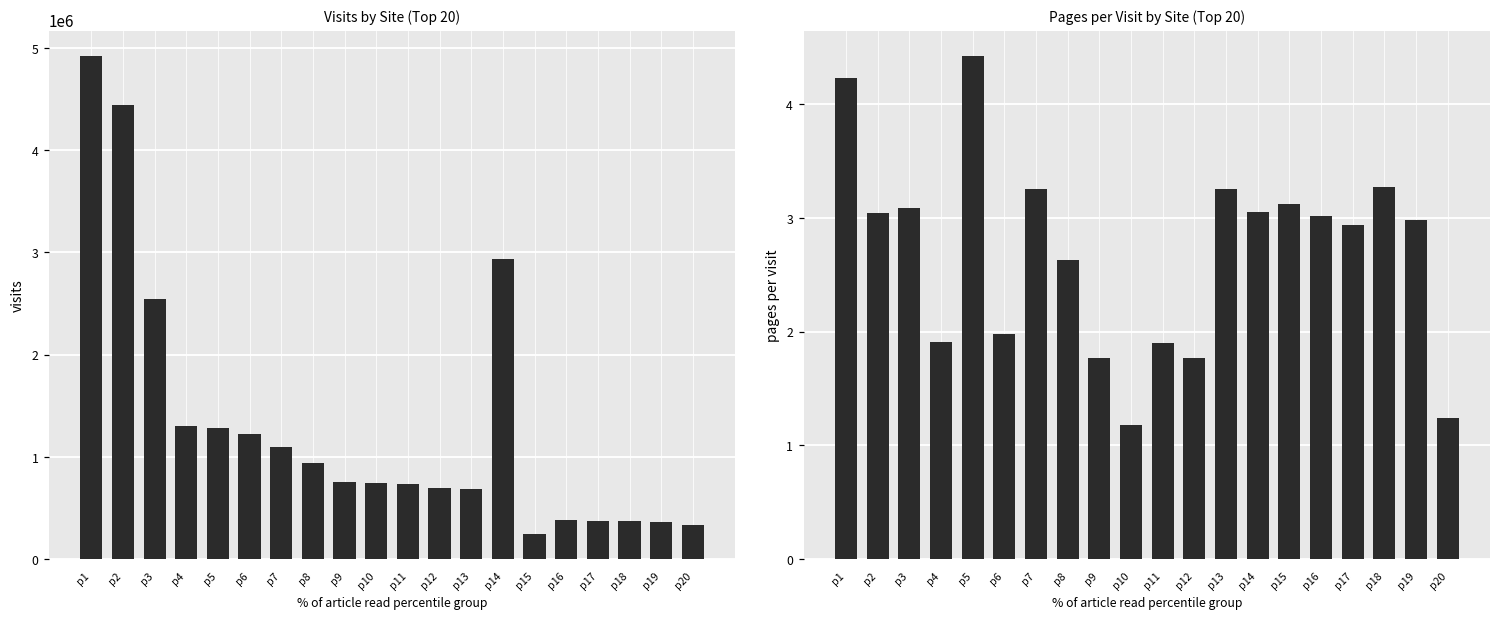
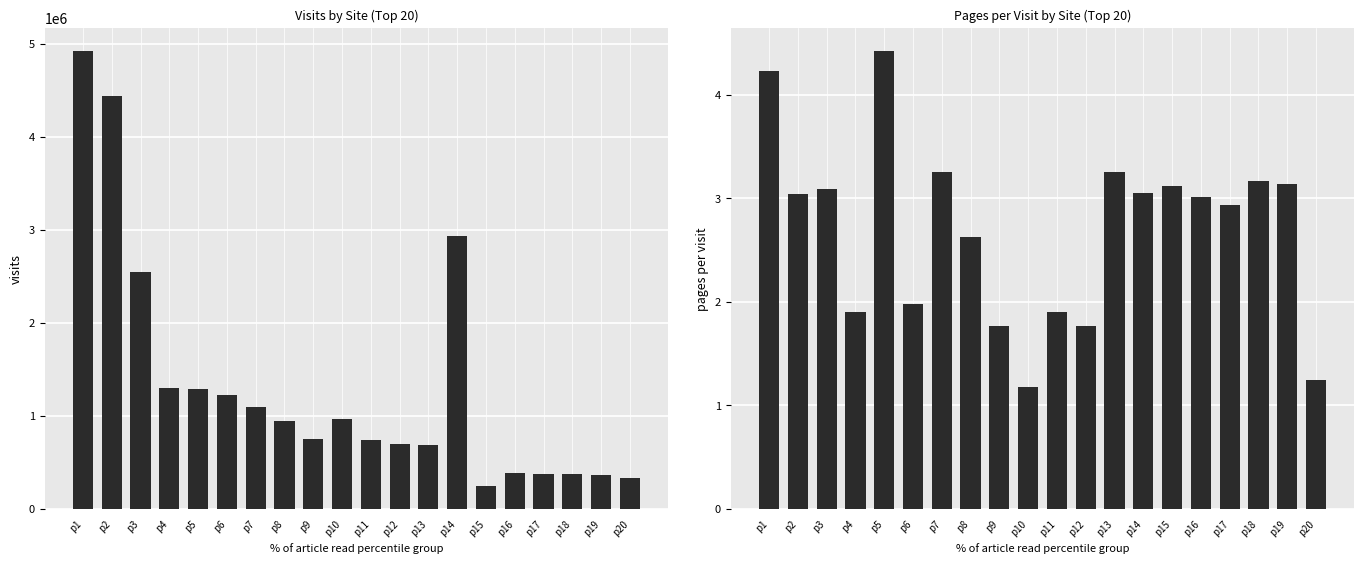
Visits by Site (Top 20), p10: 700000 -> 1000000
Pages per Visit by Site (Top 20), p18: 3.27 -> 3.17
Pages per Visit by Site (Top 20), p19: 2.98 -> 3.13
